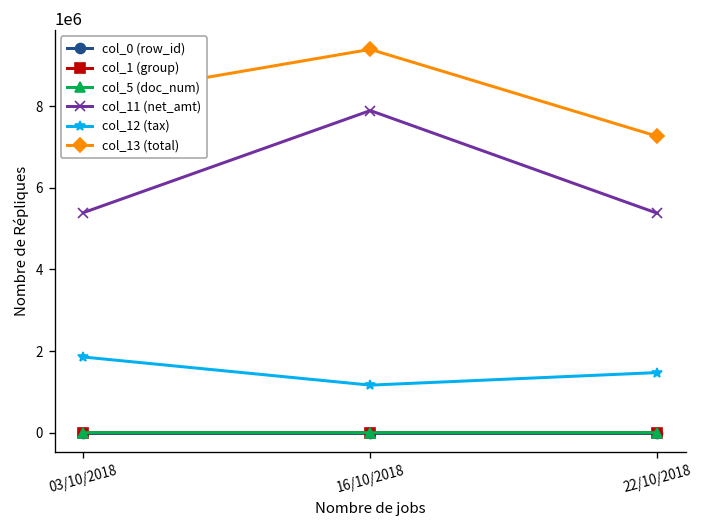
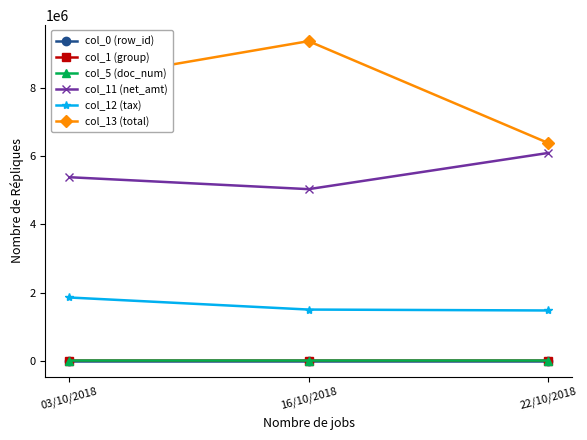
col_11 (net_amt), 16/10/2018: 7900000 -> 5000000
col_12 (tax), 16/10/2018: 1200000 -> 1500000
col_11 (net_amt), 22/10/2018: 5400000 -> 6100000
col_13 (total), 22/10/2018: 7300000 -> 6400000
